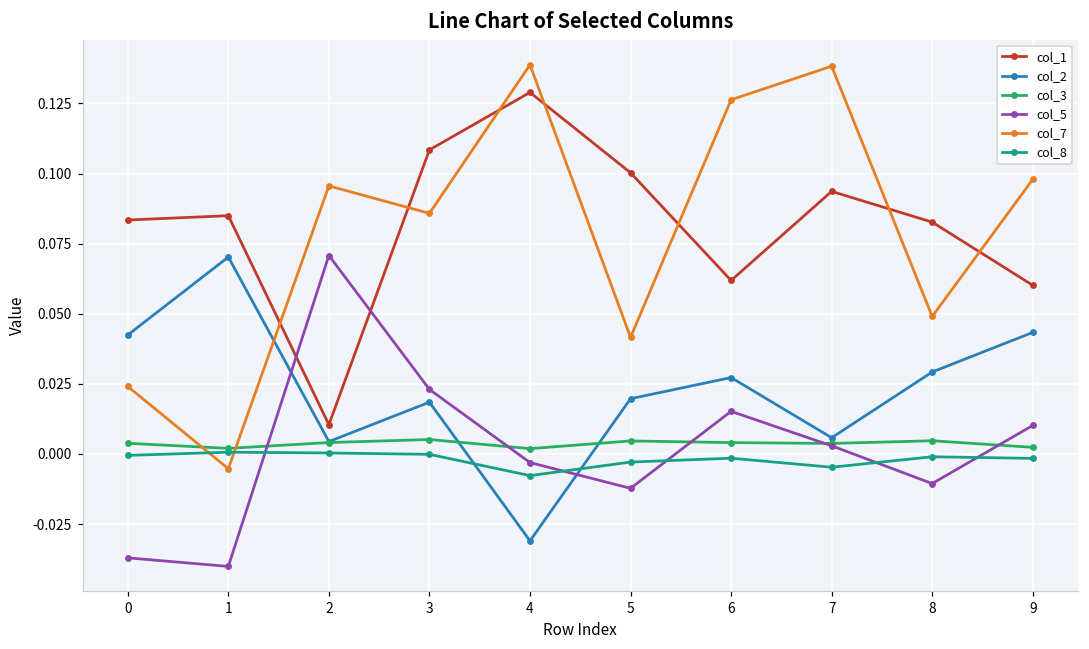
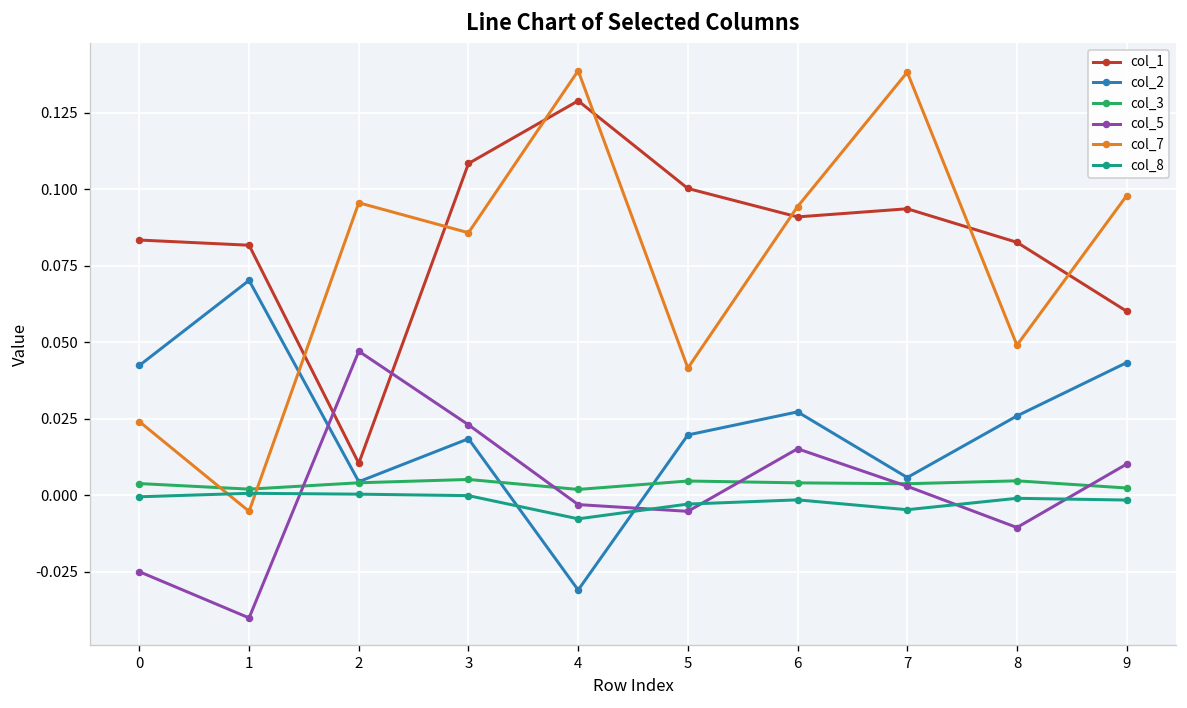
col_5, 0: -0.037 -> -0.025
col_1, 1: 0.085 -> 0.082
col_5, 2: 0.071 -> 0.047
col_5, 5: -0.012 -> -0.005
col_1, 6: 0.062 -> 0.091
col_7, 6: 0.126 -> 0.094
col_2, 8: 0.029 -> 0.026
